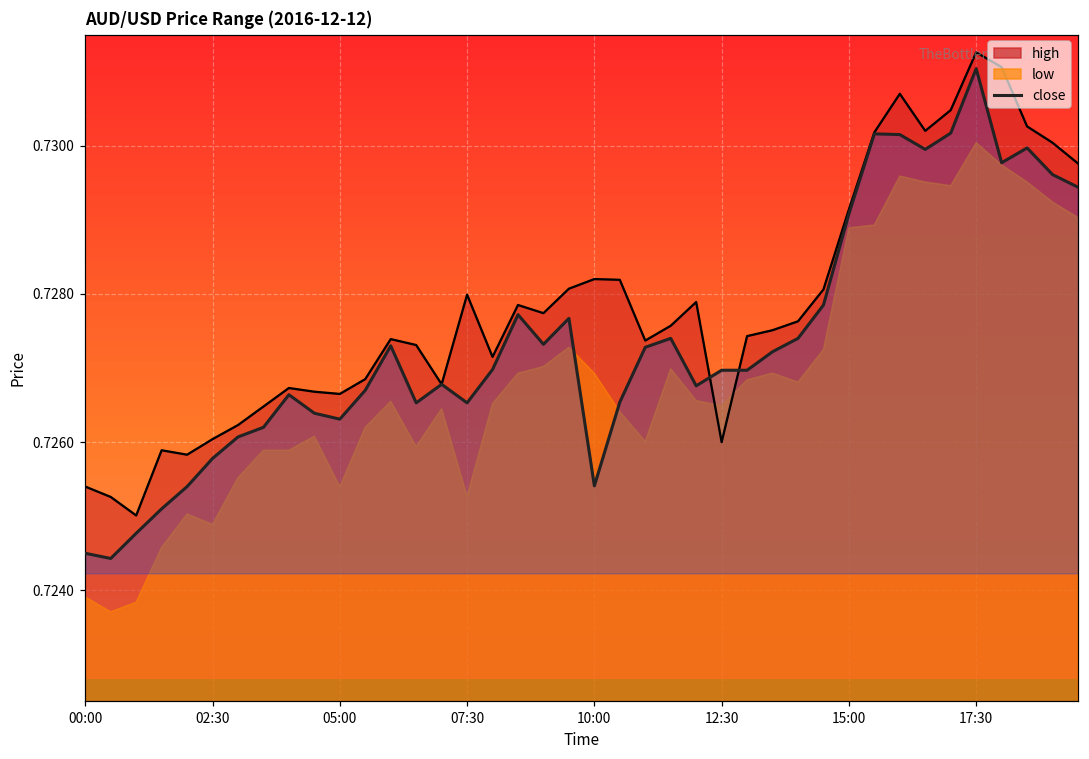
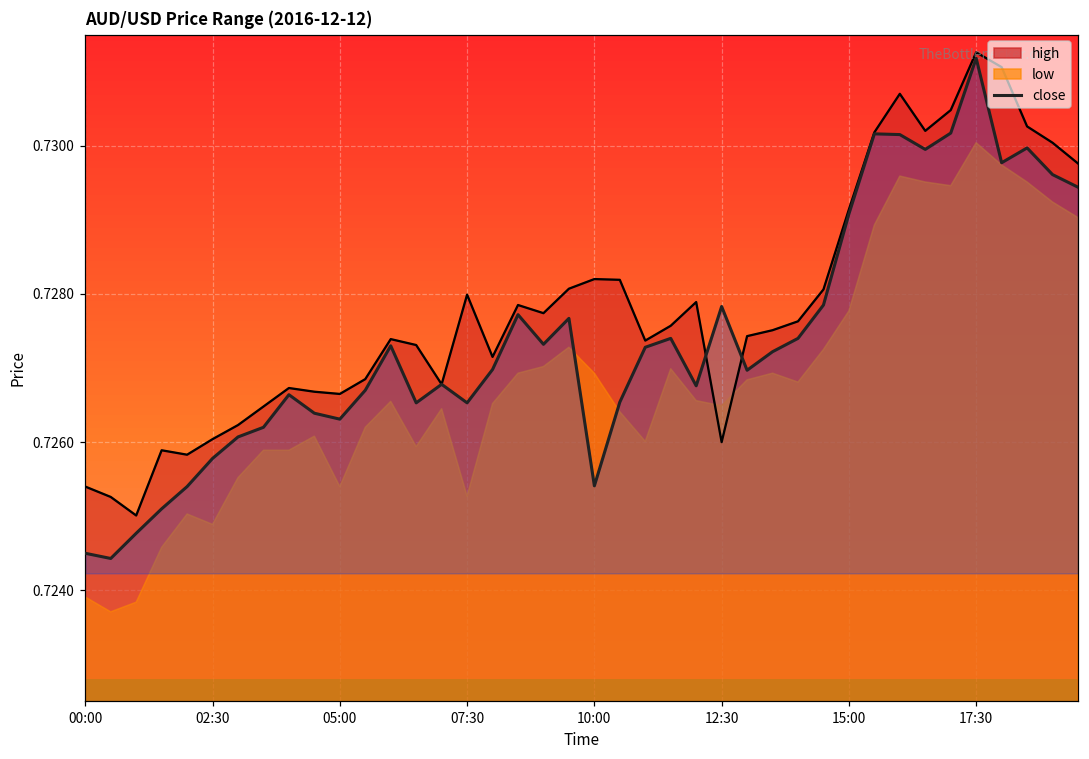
close, 12:30: 0.7270 -> 0.7278
low, 15:00: 0.7289 -> 0.7278
close, 17:30: 0.7310 -> 0.7312
